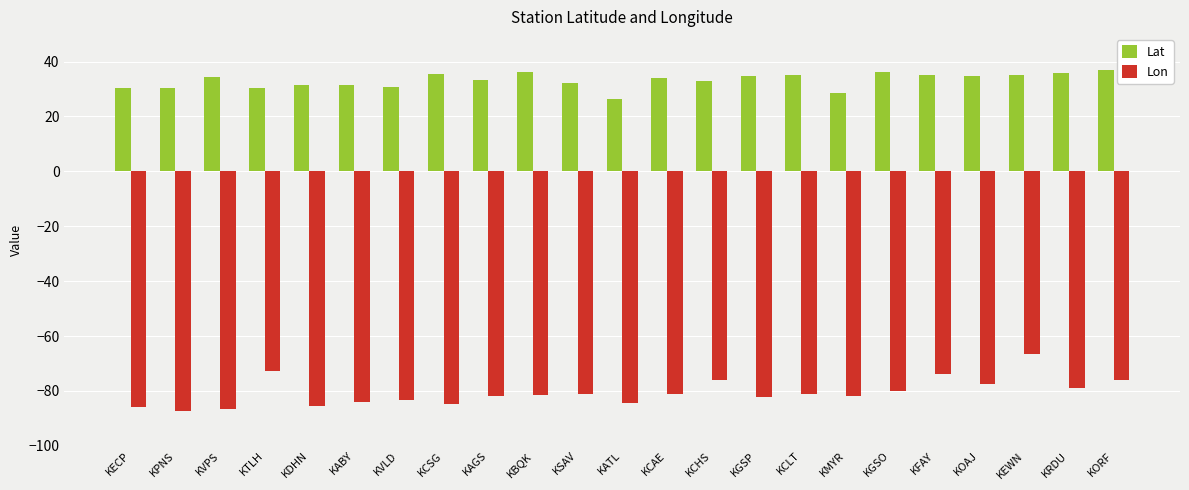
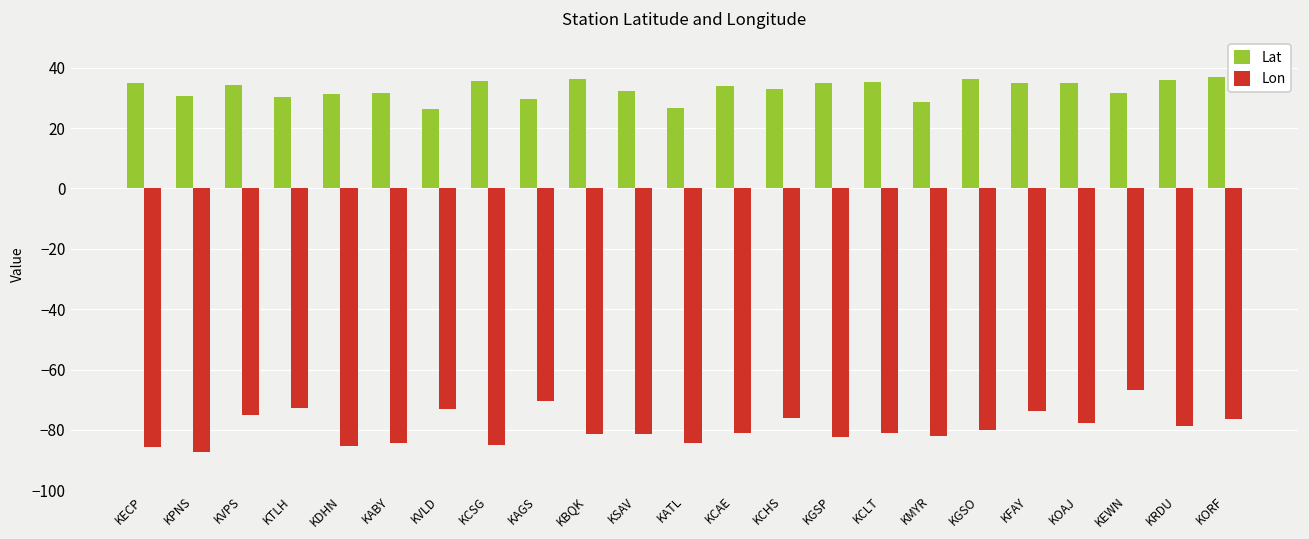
Lat, KECP: 30 -> 35
Lon, KVPS: -87 -> -75
Lat, KVLD: 31 -> 26
Lon, KVLD: -83 -> -73
Lat, KAGS: 33 -> 30
Lon, KAGS: -82 -> -70
Lat, KEWN: 35 -> 31
